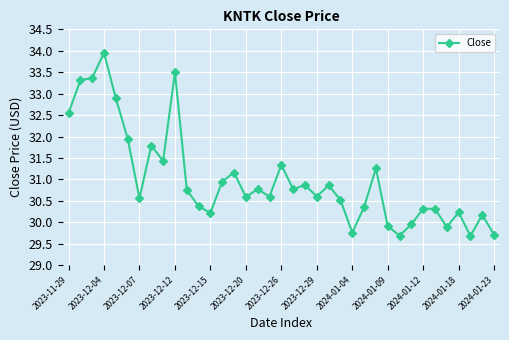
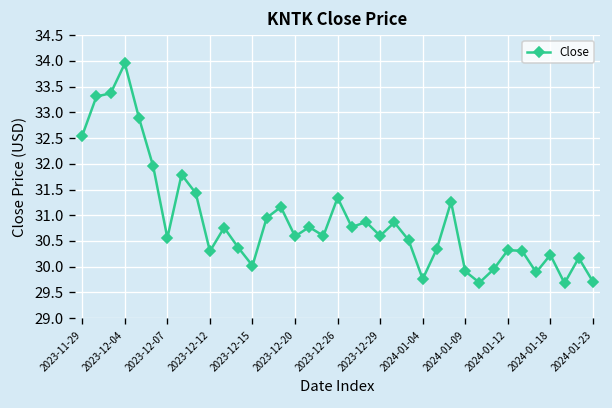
2023-12-12: 33.5 -> 30.3
2023-12-15: 30.2 -> 30.0
